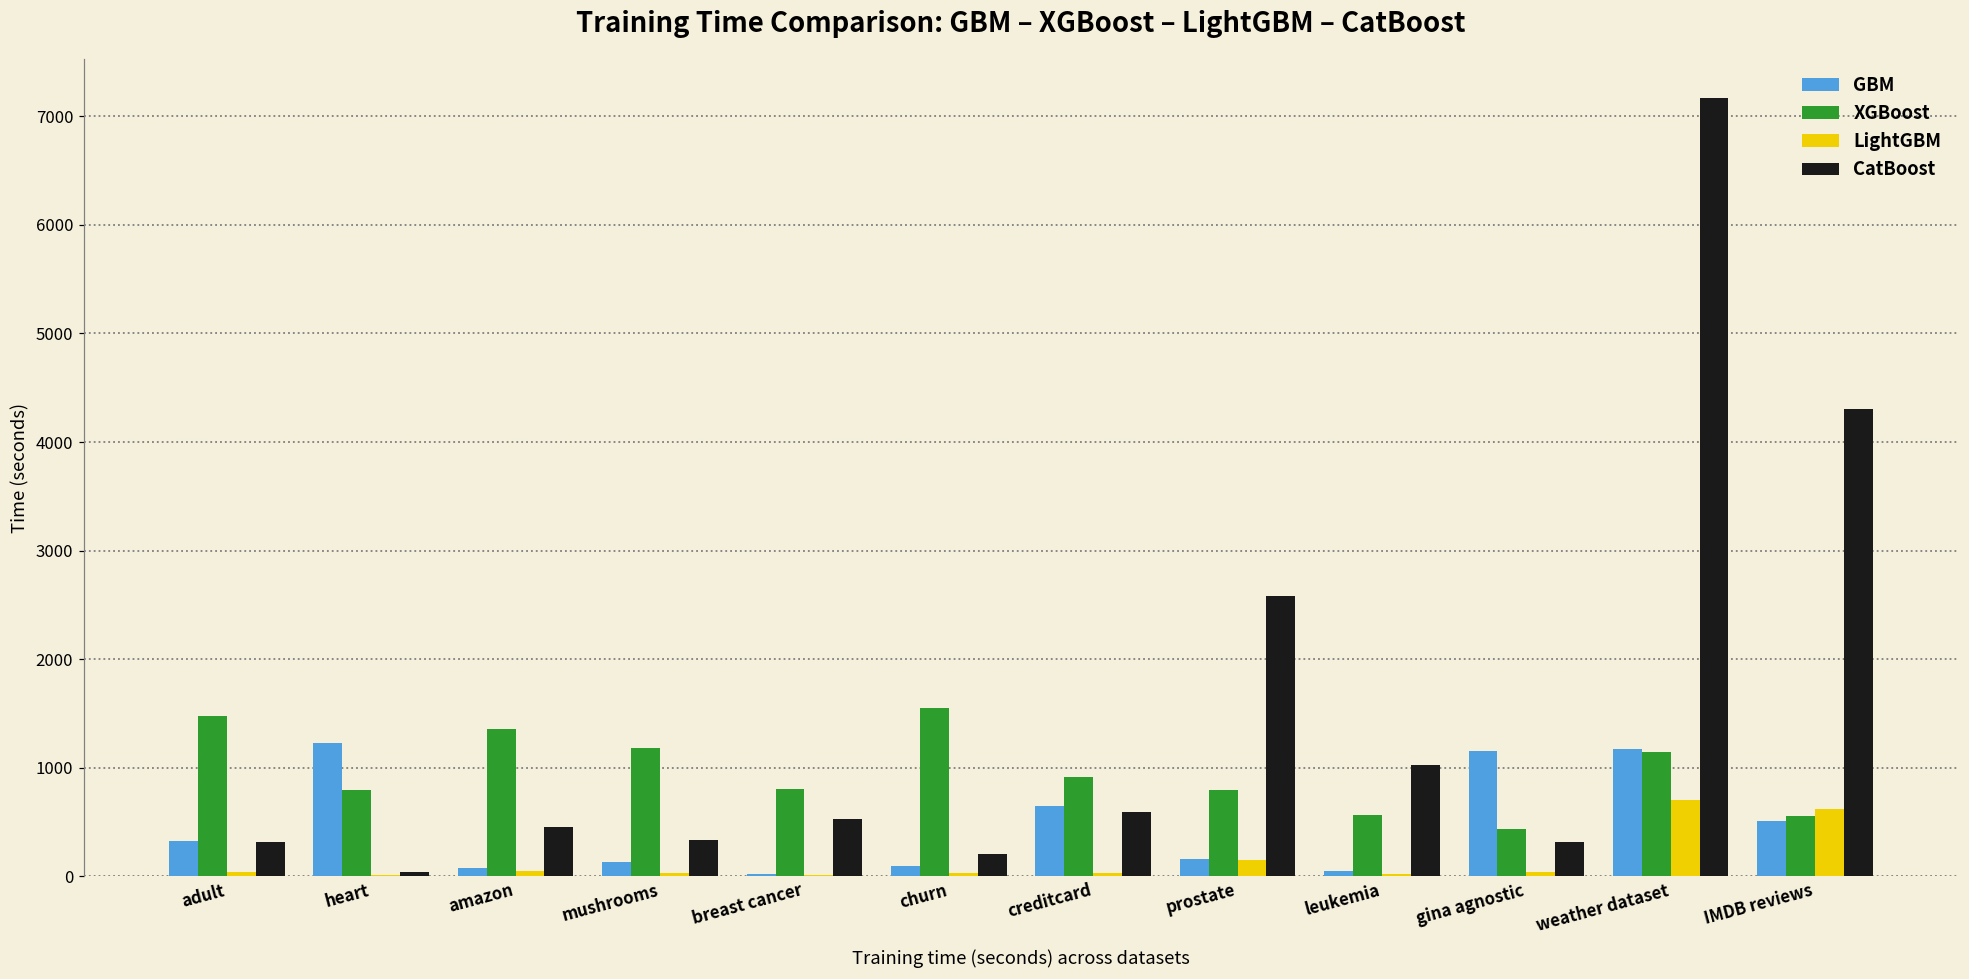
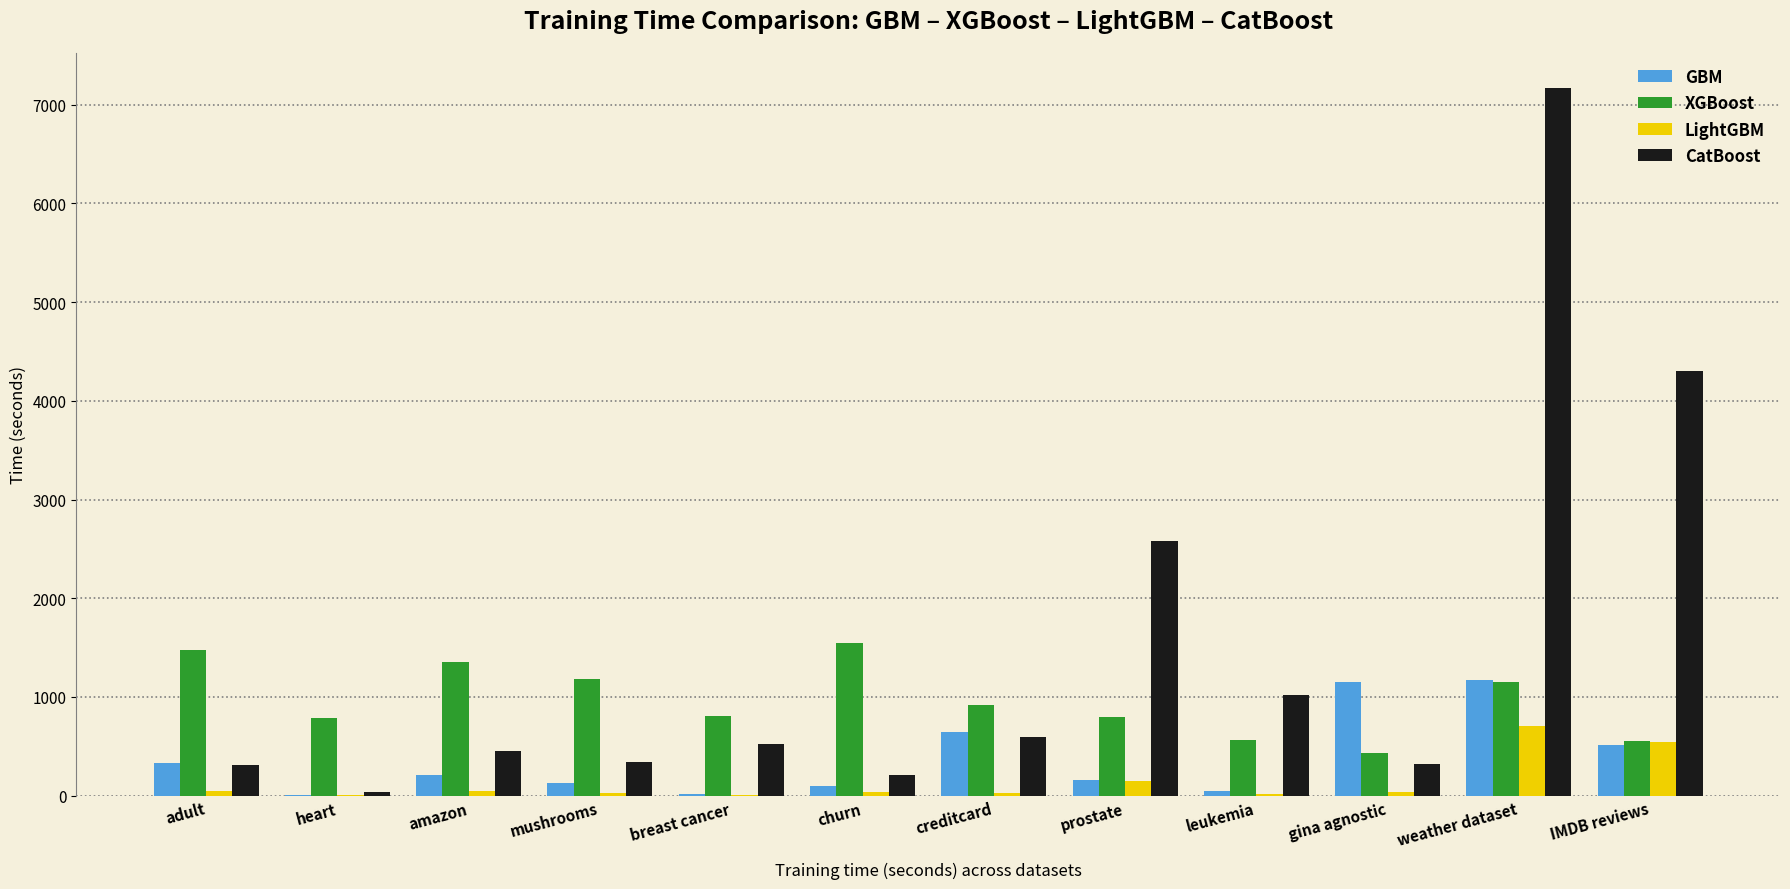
GBM, heart: 1200 -> 0
GBM, amazon: 100 -> 200
LightGBM, IMDB reviews: 600 -> 500
